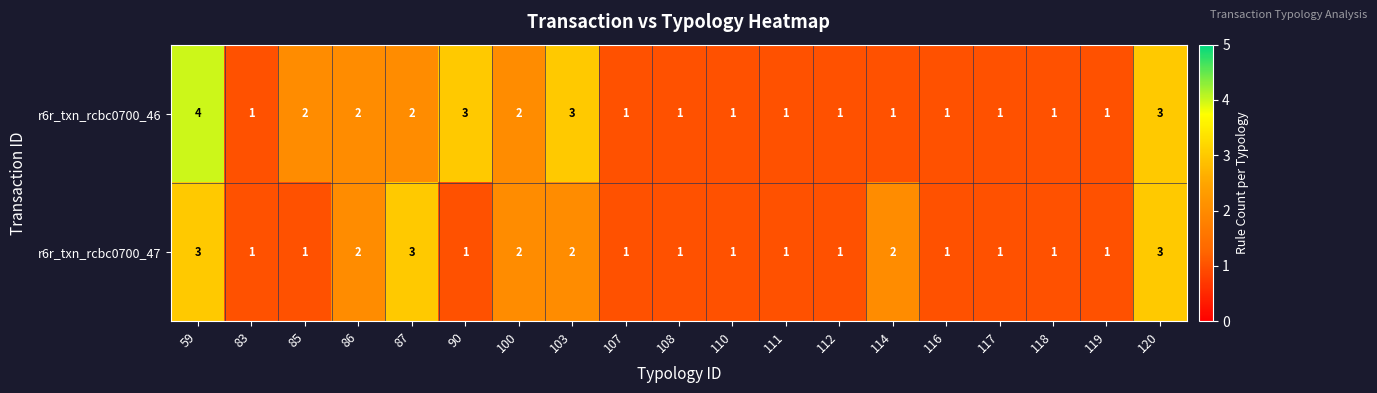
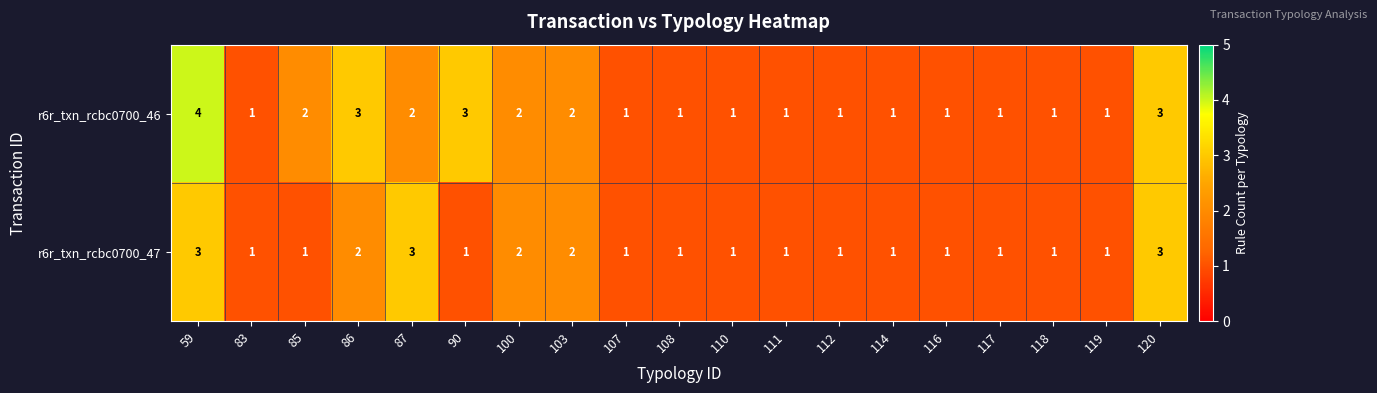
r6r_txn_rcbc0700_46, 86: 2 -> 3
r6r_txn_rcbc0700_46, 103: 3 -> 2
r6r_txn_rcbc0700_47, 114: 2 -> 1
